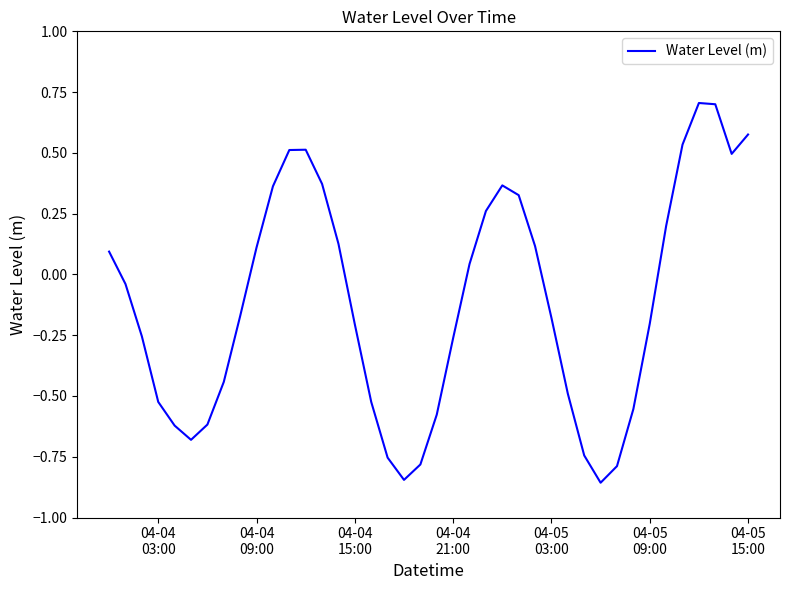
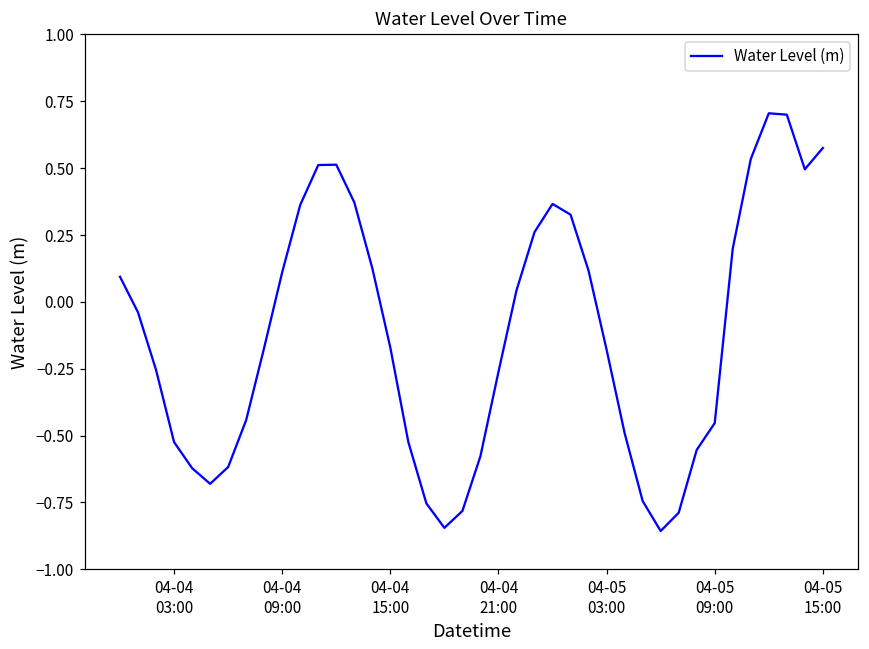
04-04 15:00: -0.21 -> -0.17
04-05 09:00: -0.20 -> -0.45
